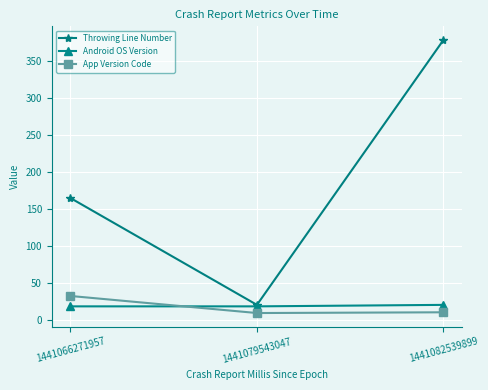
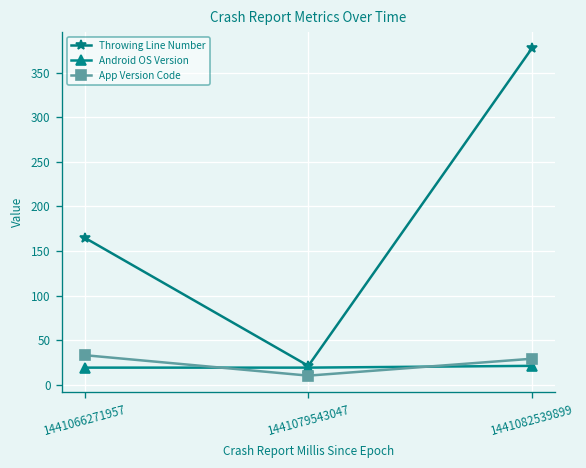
App Version Code, 1441082539899: 10 -> 30
